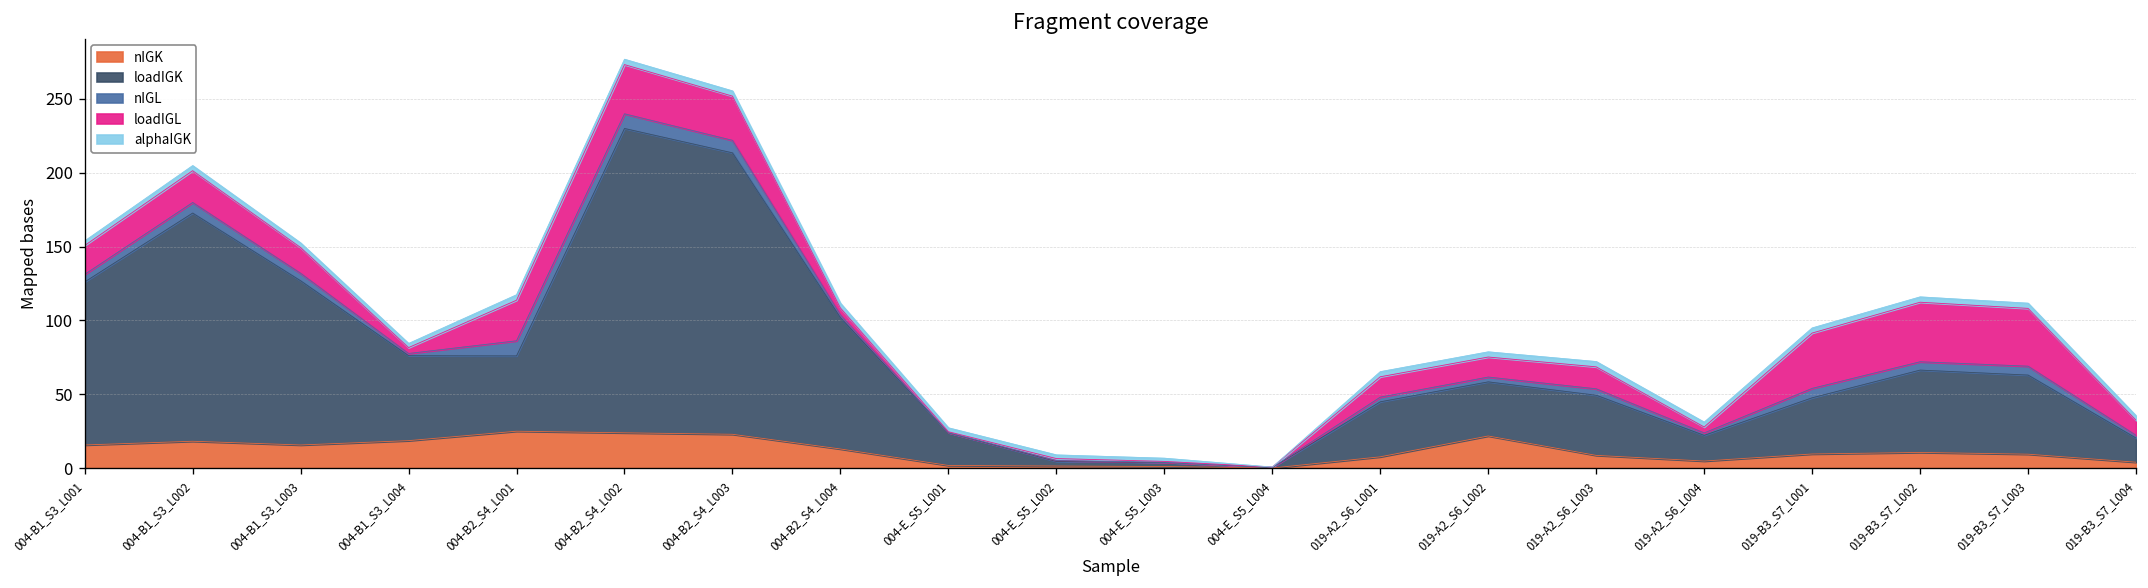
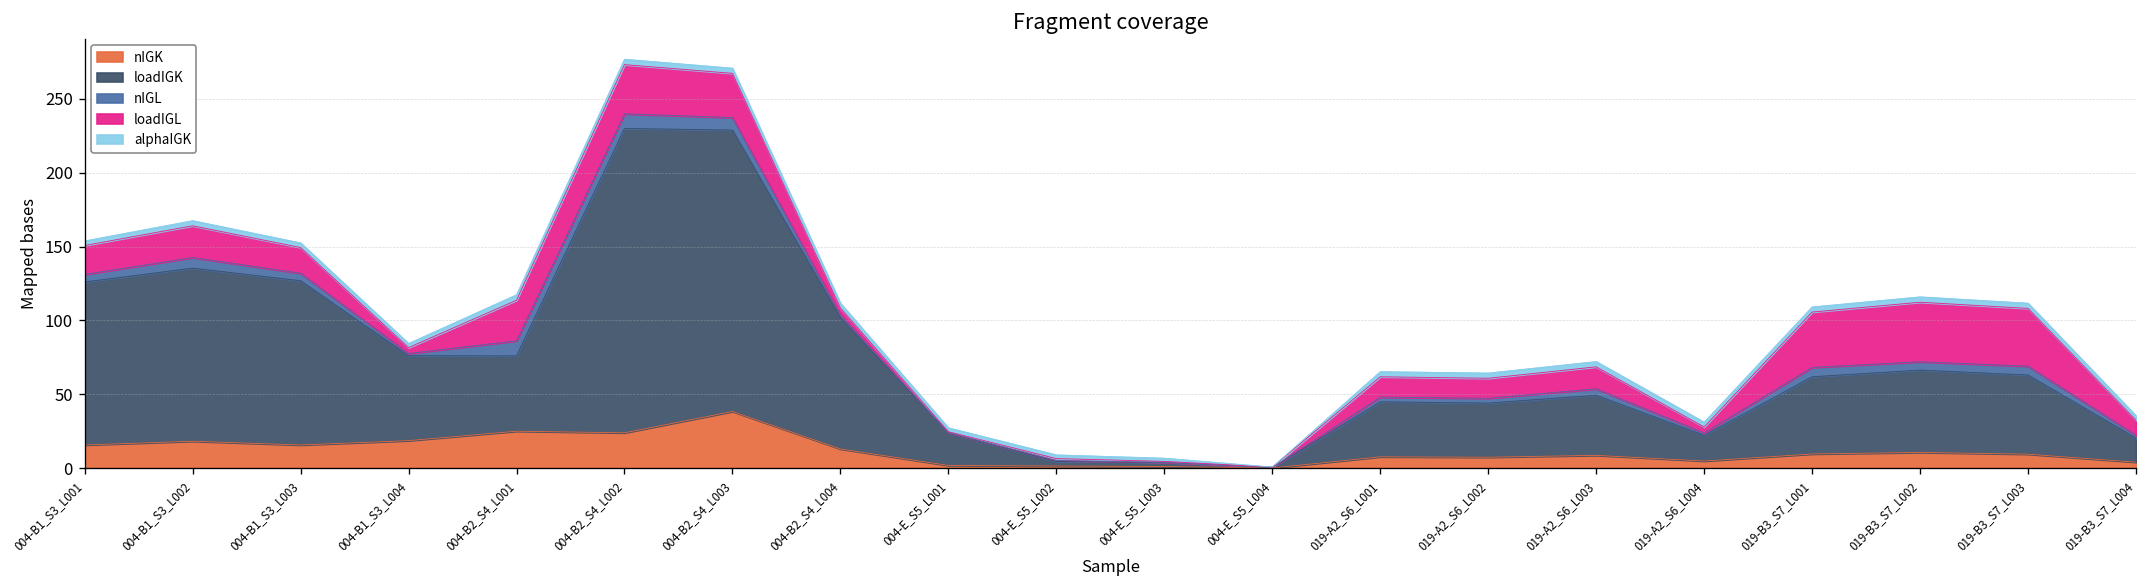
loadIGK, 004-B1_S3_L002: 154 -> 117
nIGK, 004-B2_S4_L003: 23 -> 38
nIGK, 019-A2_S6_L002: 22 -> 7
loadIGK, 019-B3_S7_L001: 38 -> 52
